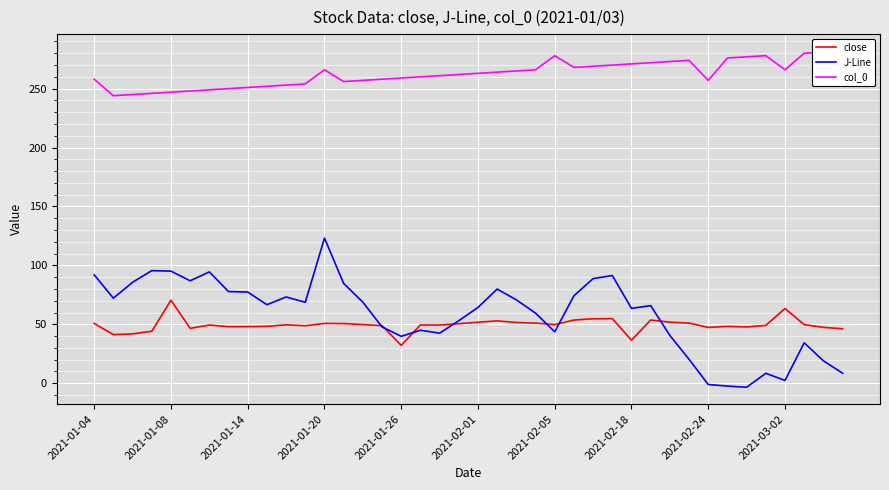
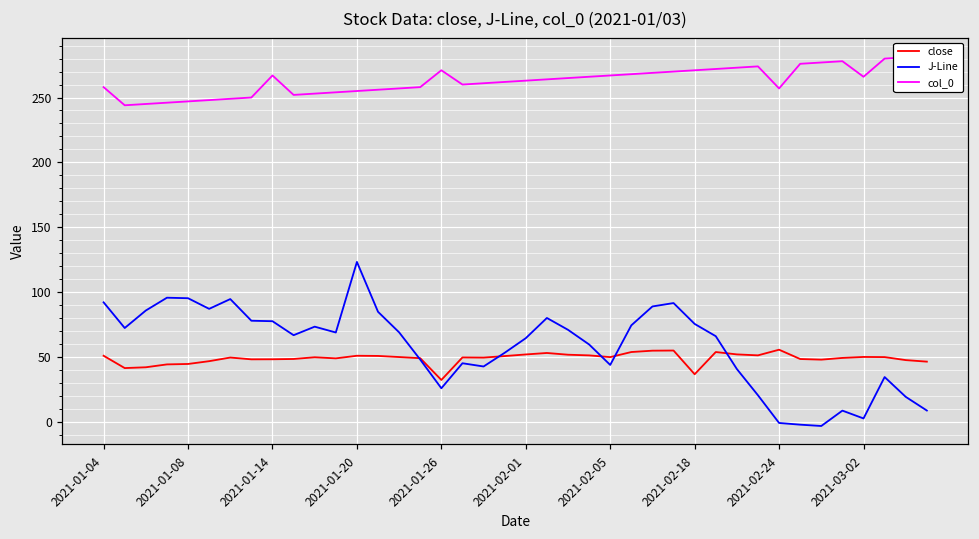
close, 2021-01-08: 70 -> 44
col_0, 2021-01-14: 251 -> 267
col_0, 2021-01-20: 266 -> 255
J-Line, 2021-01-26: 40 -> 26
col_0, 2021-01-26: 259 -> 271
col_0, 2021-02-05: 278 -> 267
J-Line, 2021-02-18: 64 -> 75
close, 2021-02-24: 47 -> 55
close, 2021-03-02: 63 -> 50
